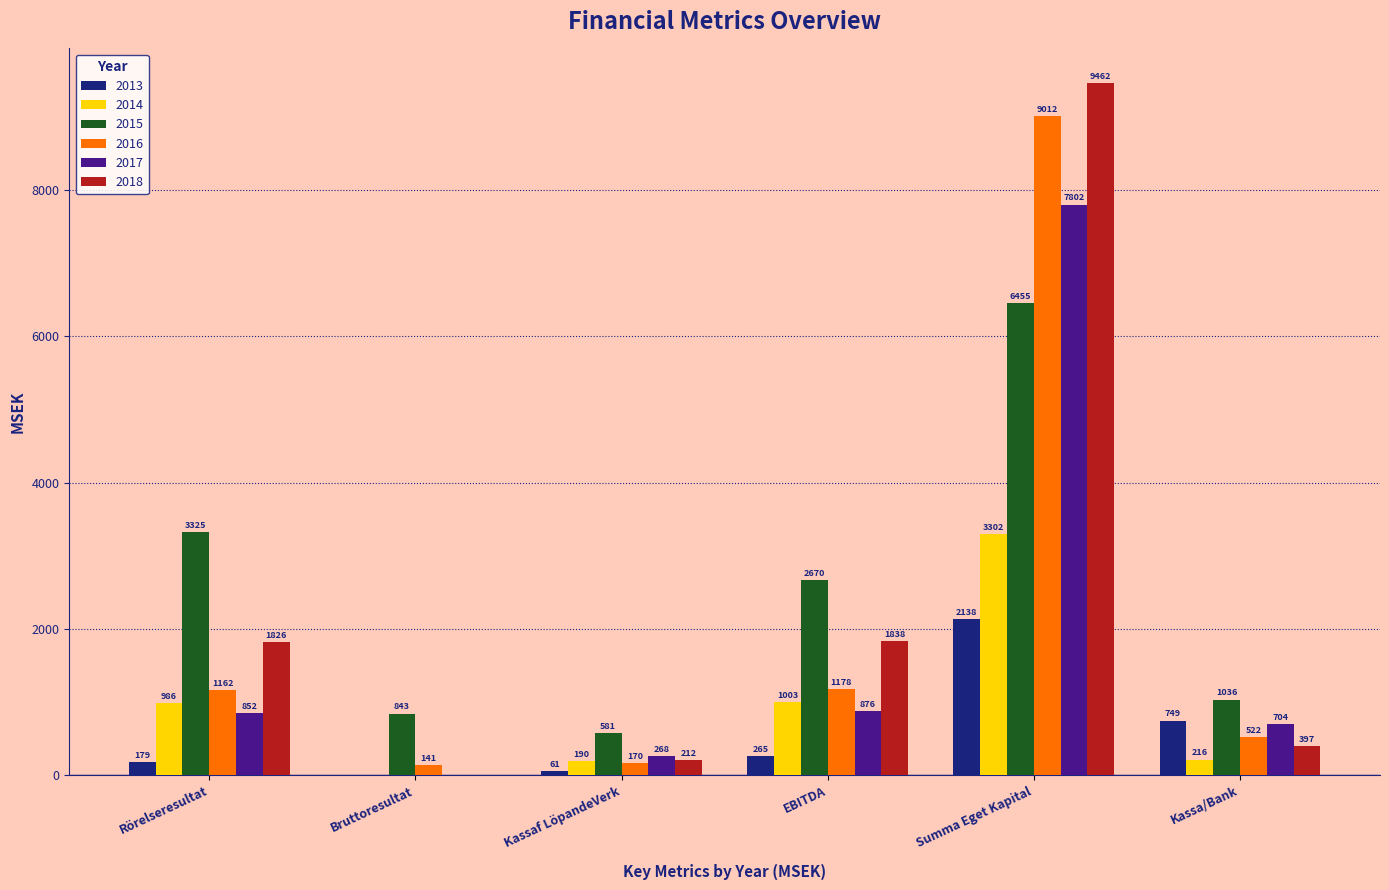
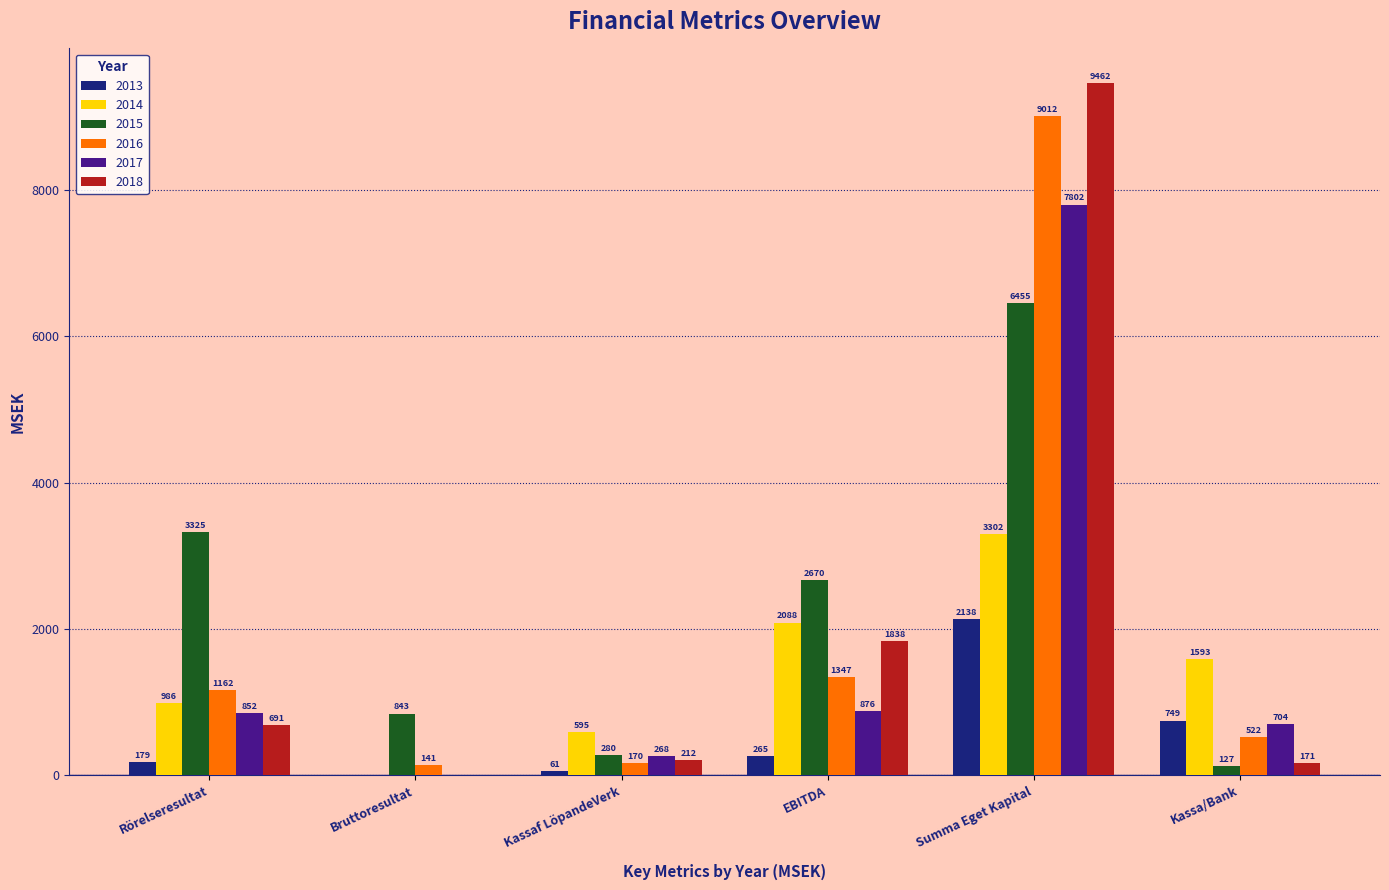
2018, Rörelseresultat: 1826 -> 691
2014, Kassaf LöpandeVerk: 190 -> 595
2015, Kassaf LöpandeVerk: 581 -> 280
2014, EBITDA: 1003 -> 2088
2016, EBITDA: 1178 -> 1347
2014, Kassa/Bank: 216 -> 1593
2015, Kassa/Bank: 1036 -> 127
2018, Kassa/Bank: 397 -> 171
